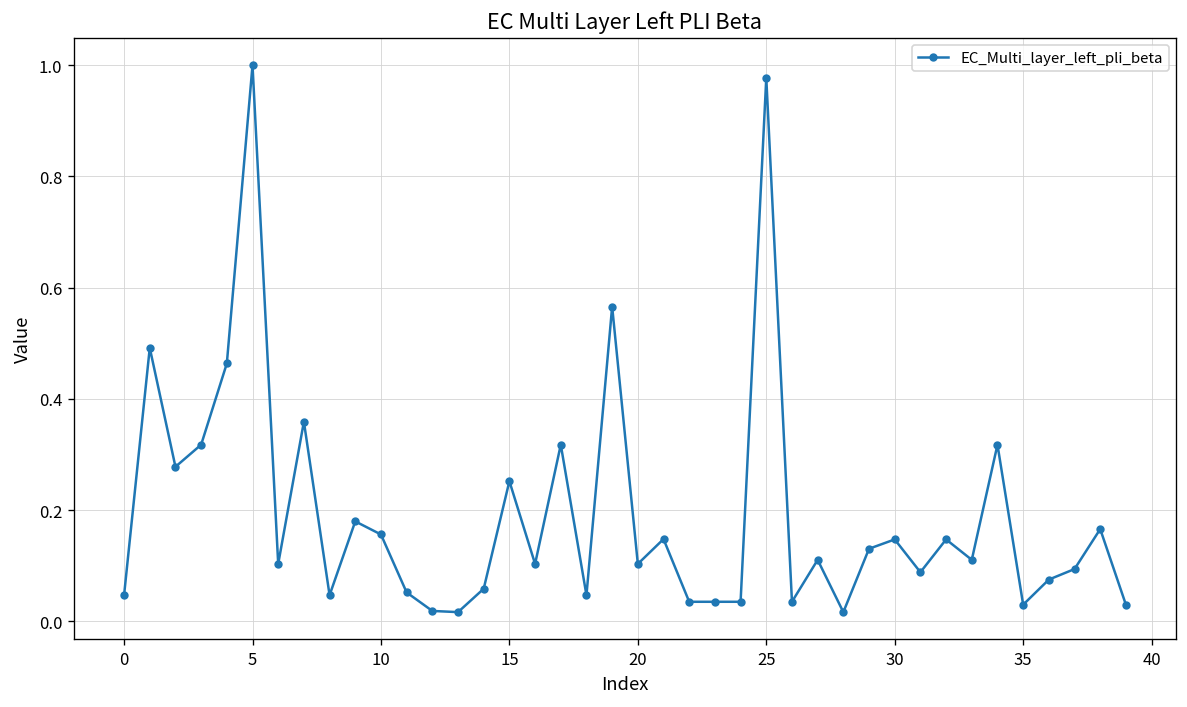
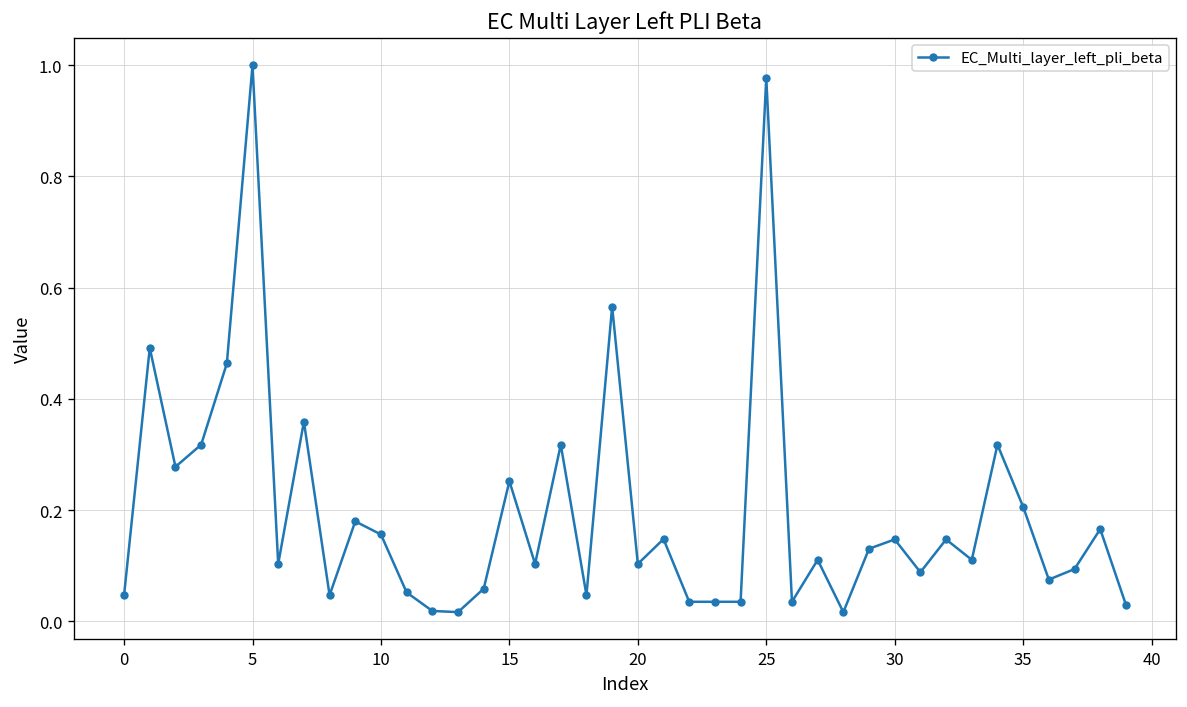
35: 0.03 -> 0.21
